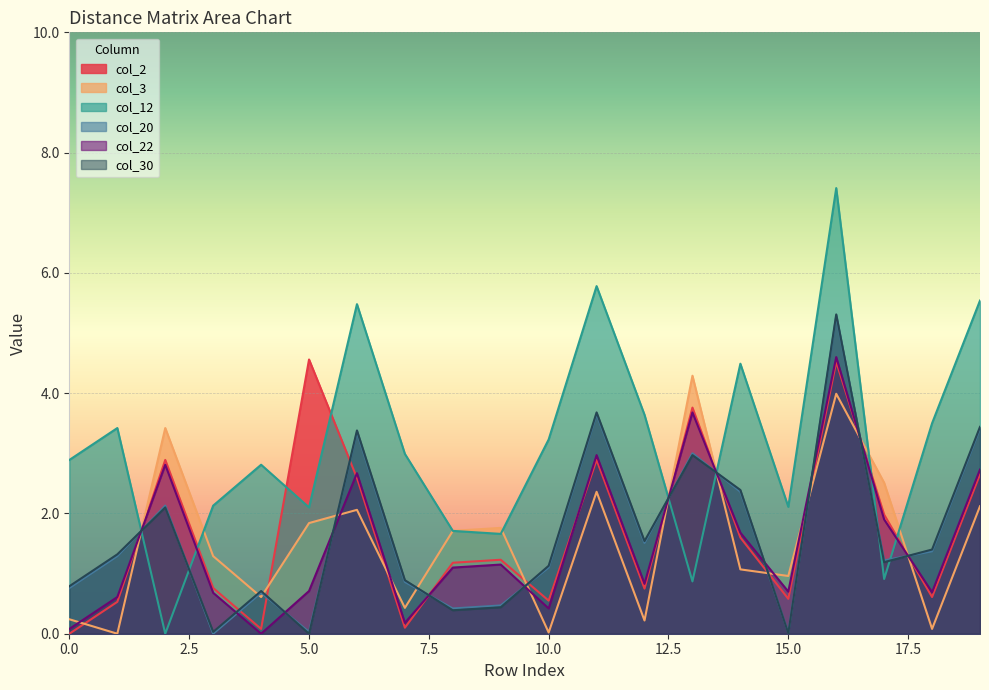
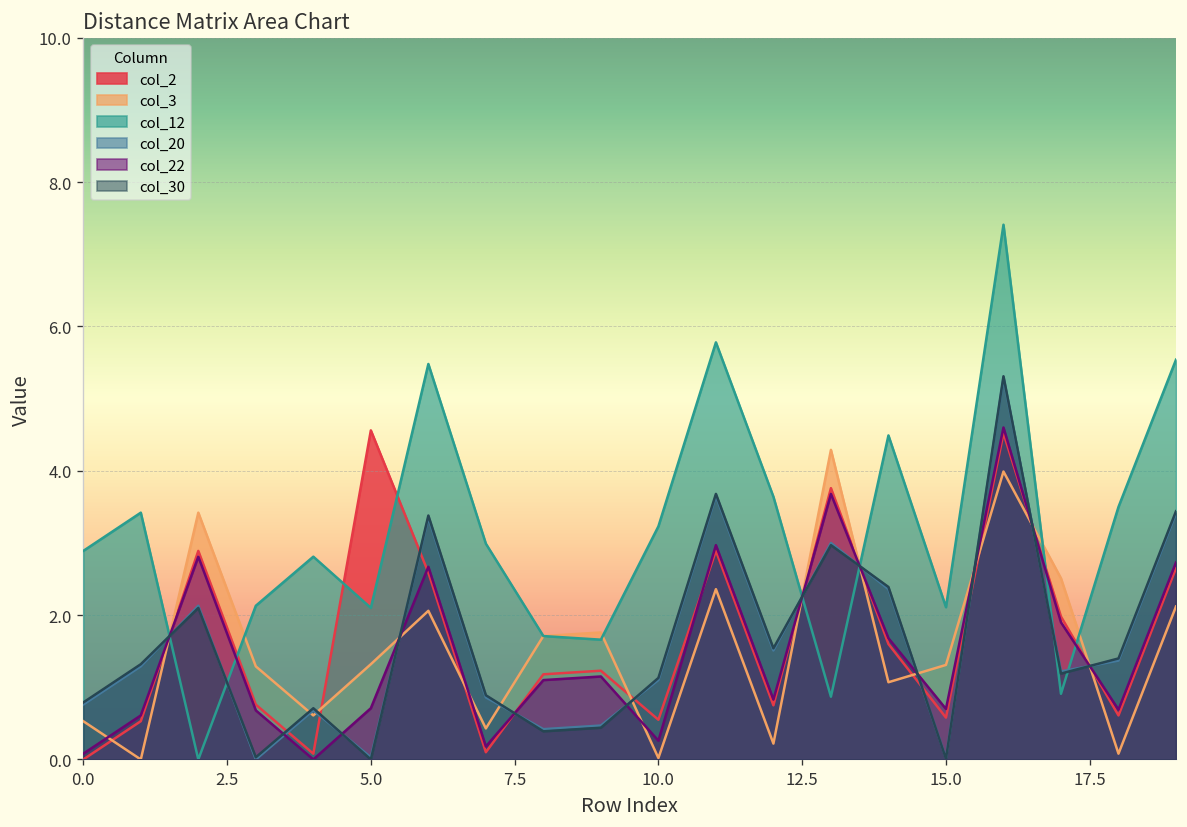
col_3, 0.0: 0.2 -> 0.5
col_3, 5.0: 1.8 -> 1.3
col_22, 10.0: 0.4 -> 0.3
col_3, 15.0: 1.0 -> 1.3
